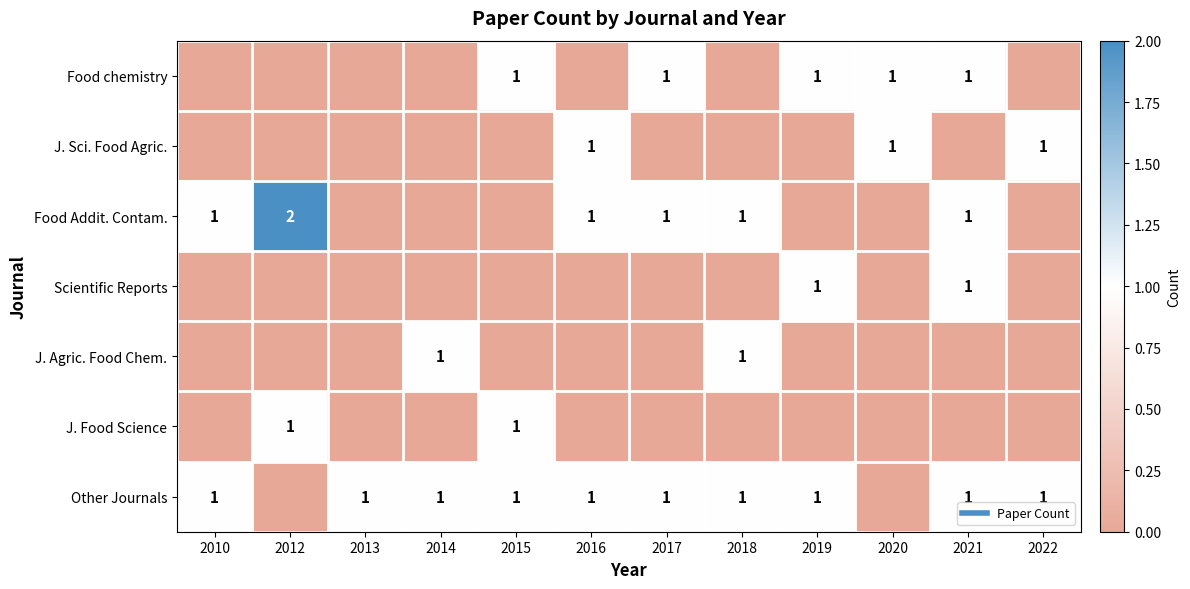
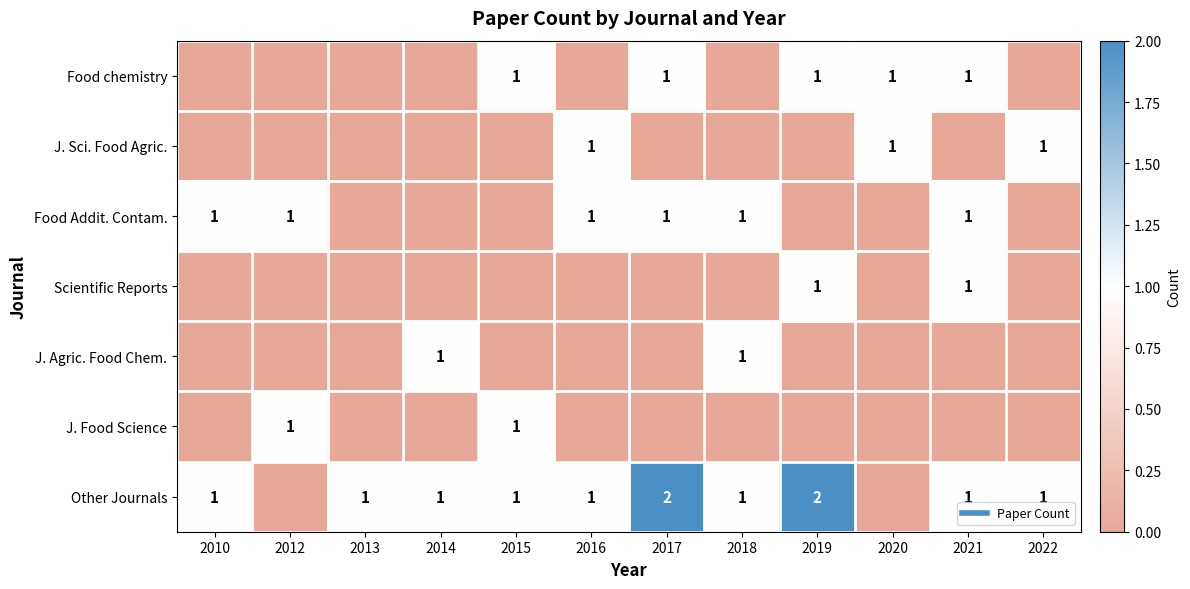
Food Addit. Contam., 2012: 2 -> 1
Other Journals, 2017: 1 -> 2
Other Journals, 2019: 1 -> 2
